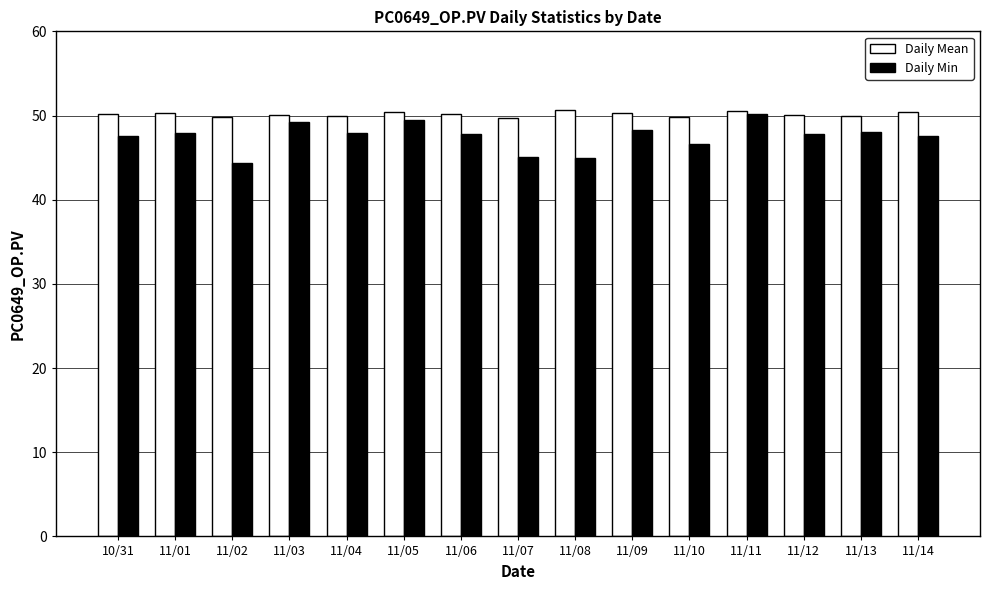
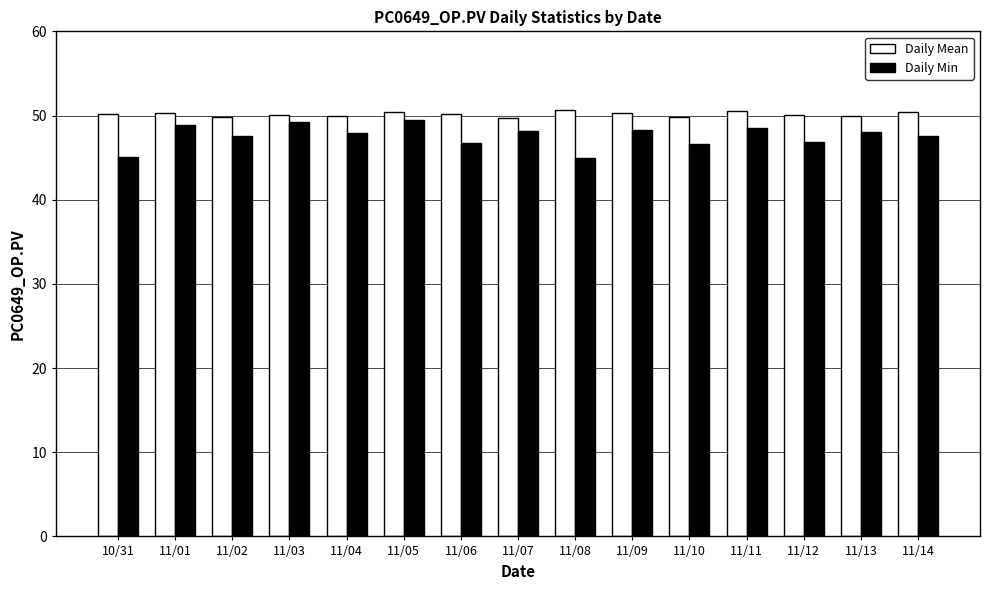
Daily Min, 10/31: 48 -> 45
Daily Min, 11/01: 48 -> 49
Daily Min, 11/02: 44 -> 48
Daily Min, 11/06: 48 -> 47
Daily Min, 11/07: 45 -> 48
Daily Min, 11/11: 50 -> 49
Daily Min, 11/12: 48 -> 47
